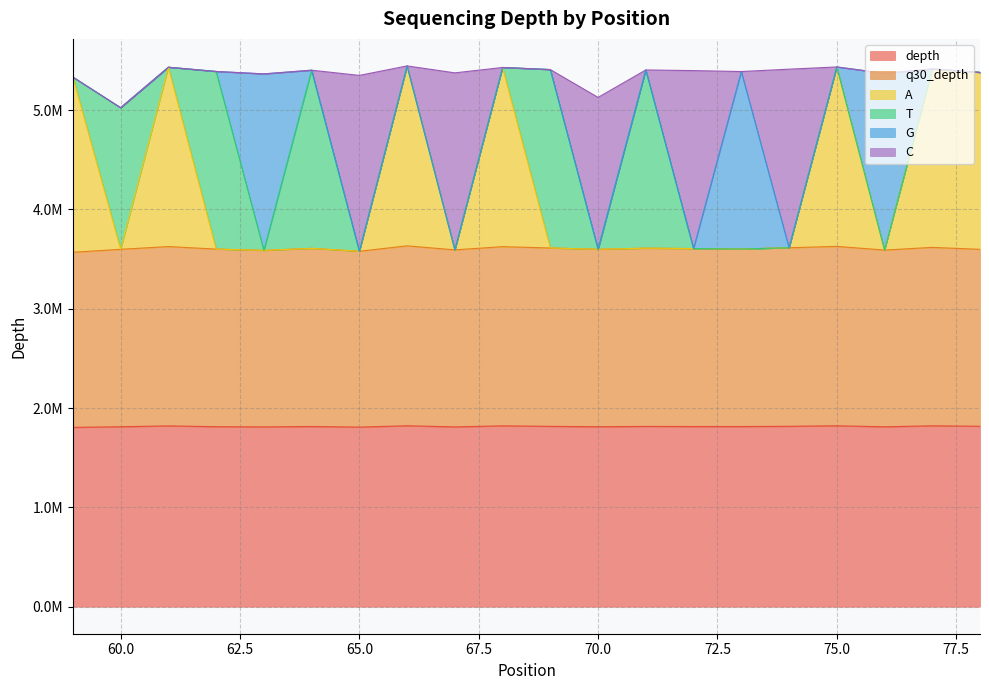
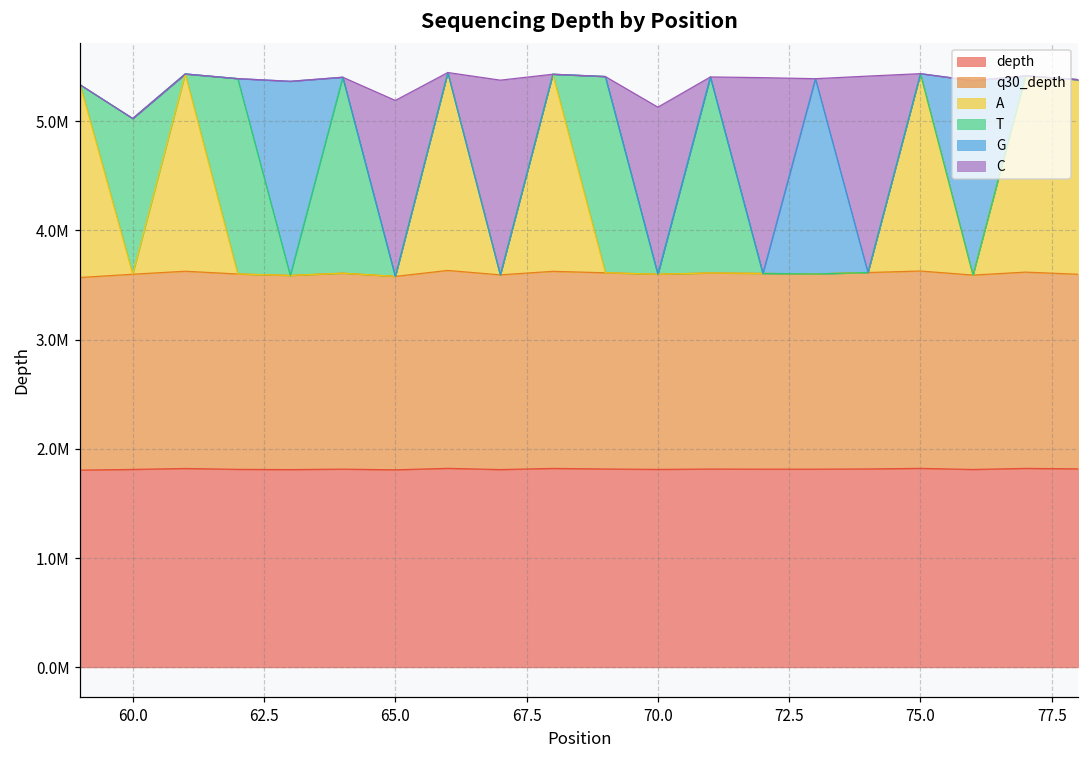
C, 65.0: 1800000 -> 1600000
